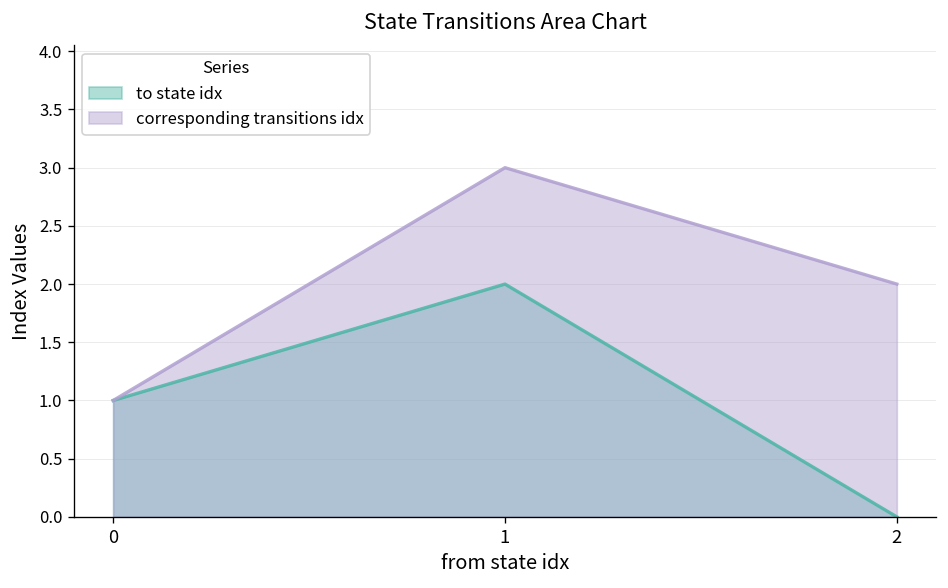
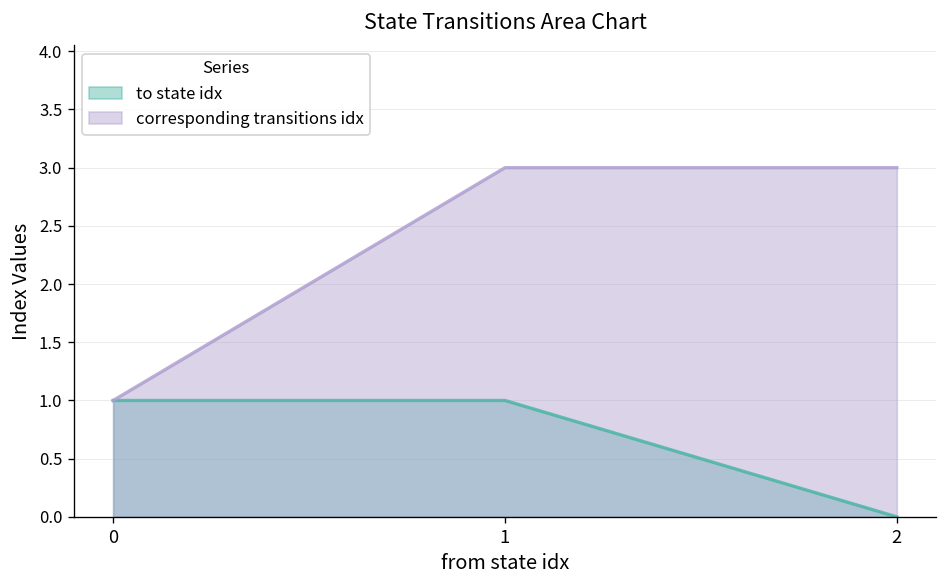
to state idx, 1: 2 -> 1
corresponding transitions idx, 2: 2 -> 3
